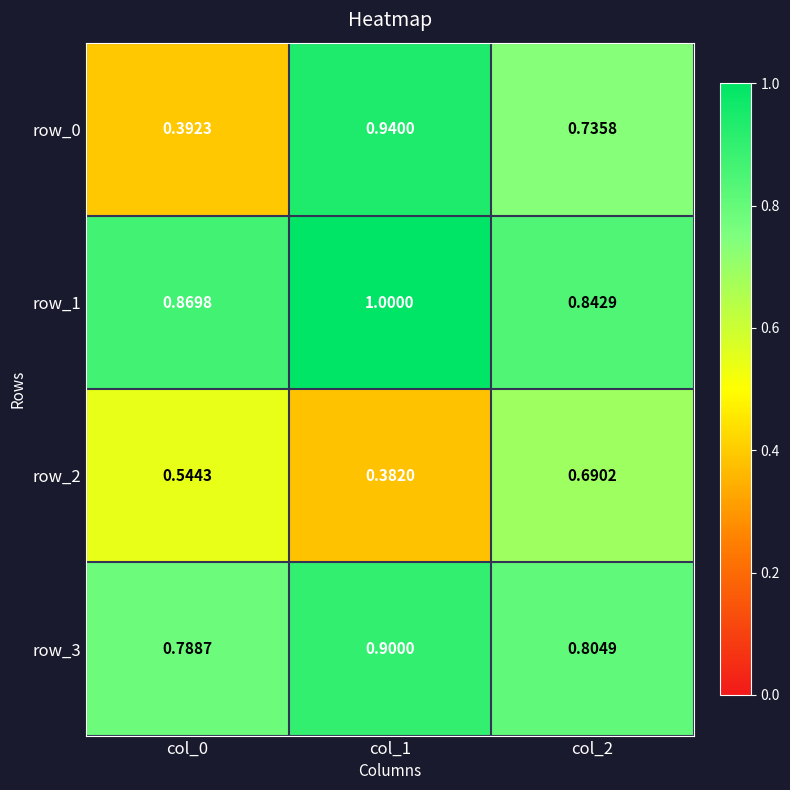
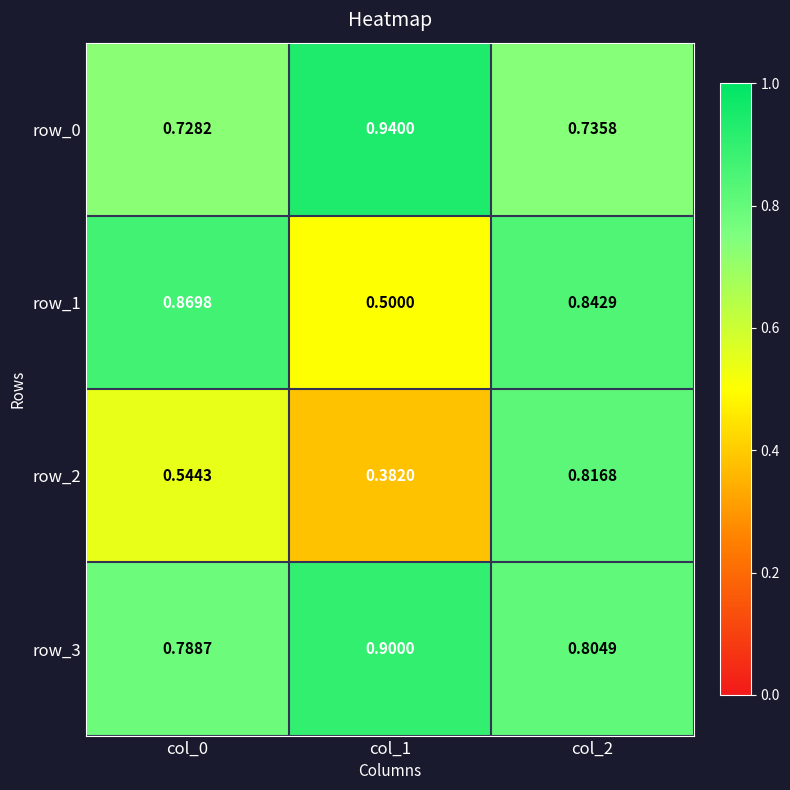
row_0, col_0: 0.3923 -> 0.7282
row_1, col_1: 1.0000 -> 0.5000
row_2, col_2: 0.6902 -> 0.8168
